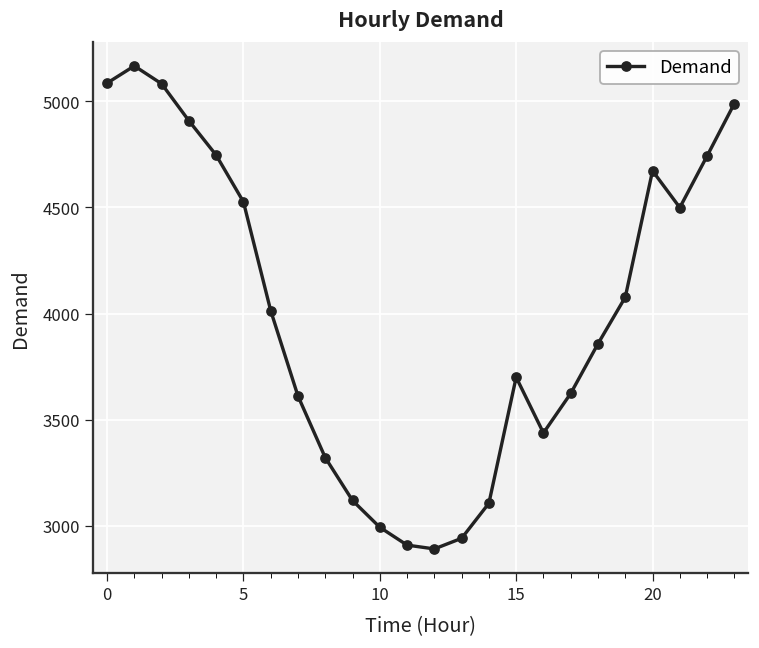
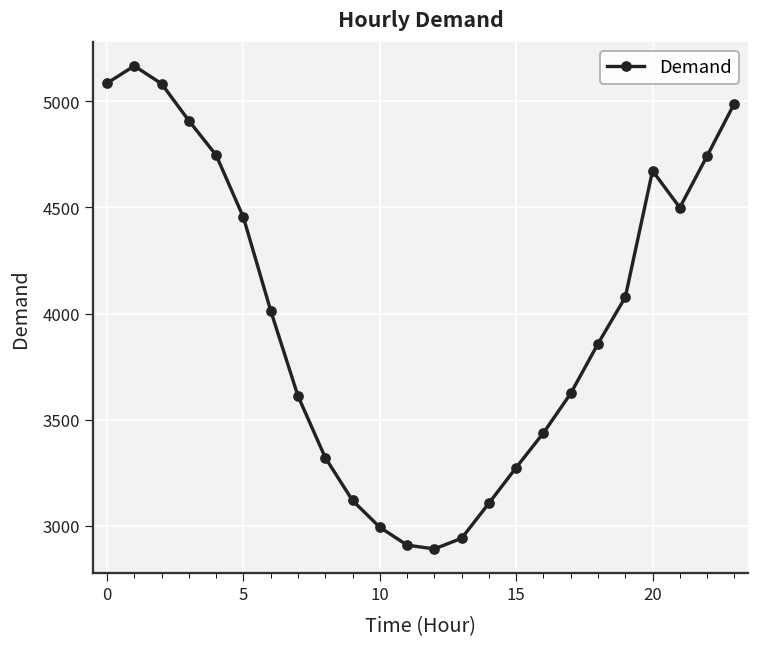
5: 4530 -> 4450
15: 3700 -> 3280
